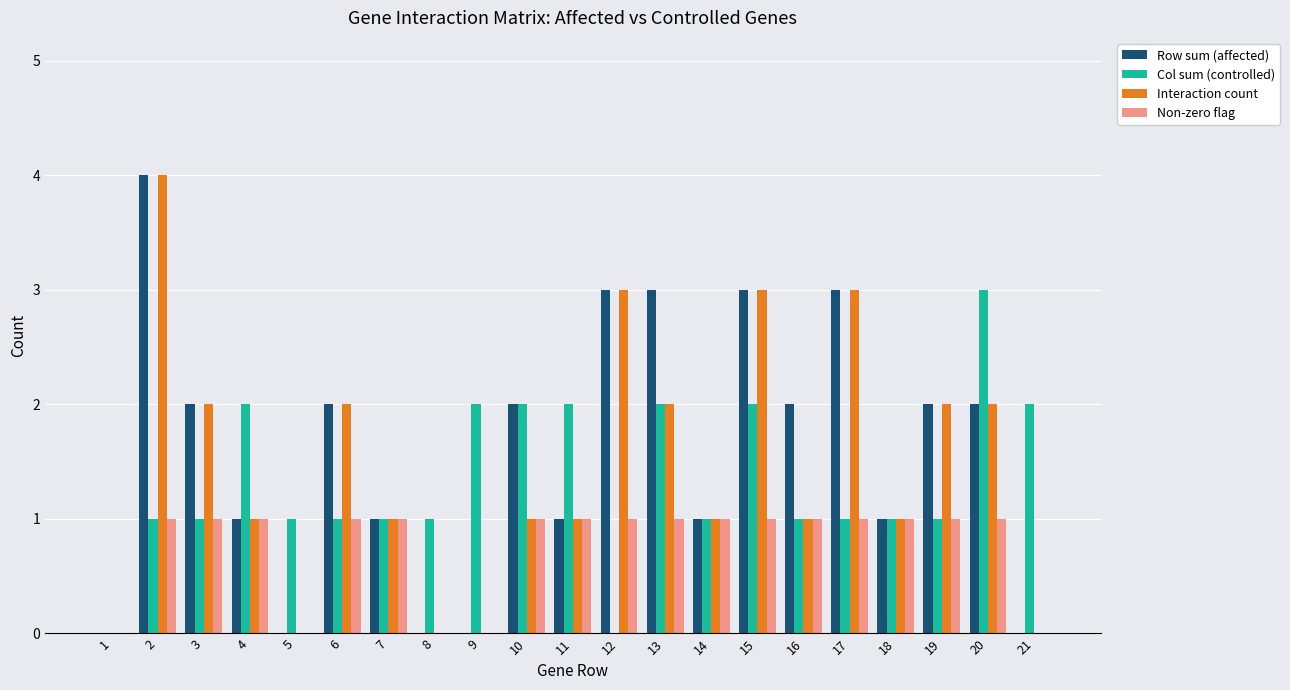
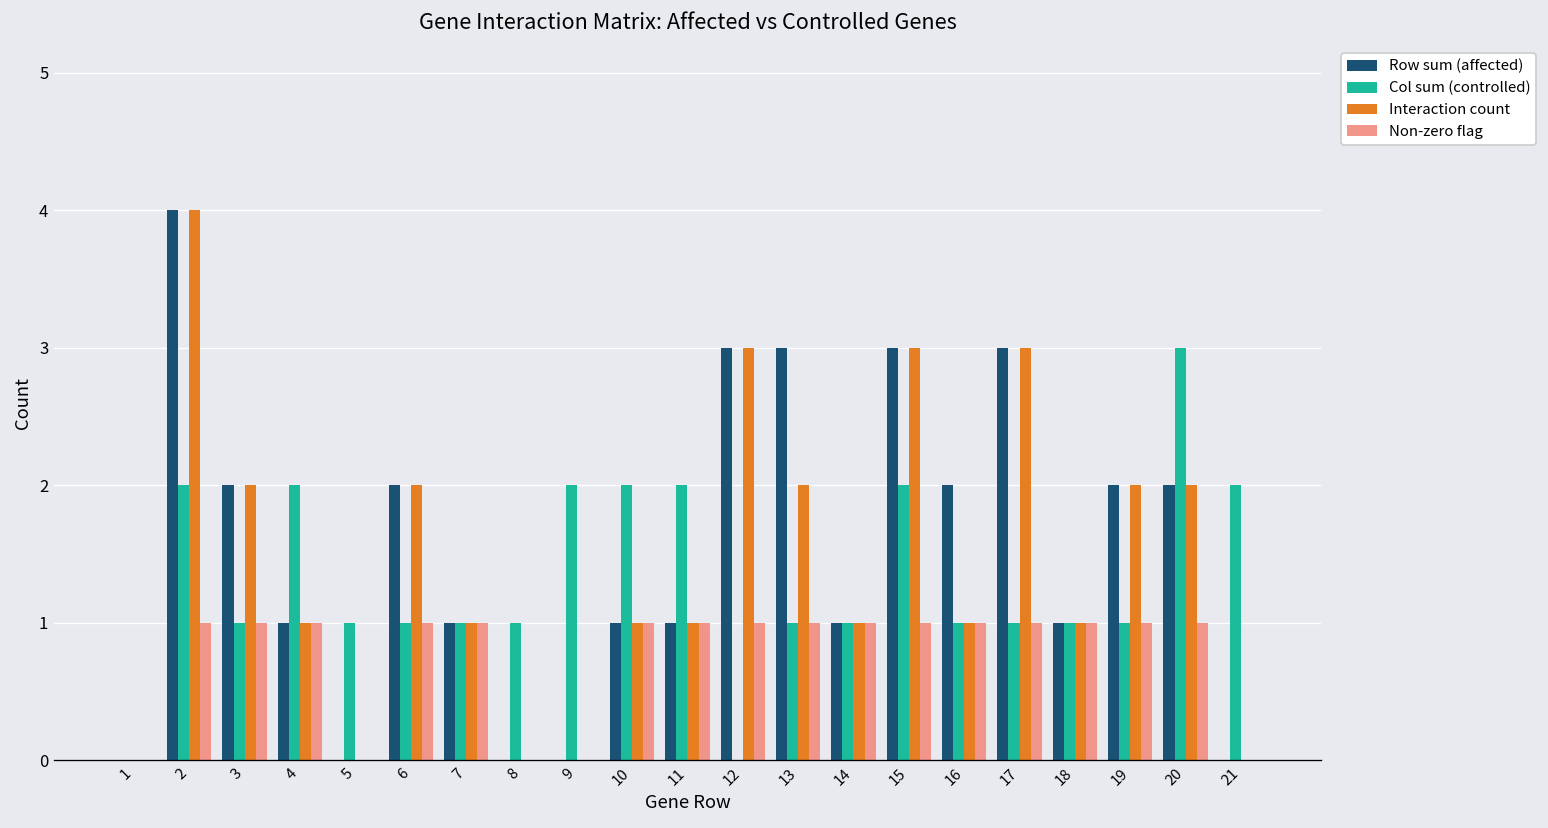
Col sum (controlled), 2: 1 -> 2
Row sum (affected), 10: 2 -> 1
Col sum (controlled), 13: 2 -> 1
